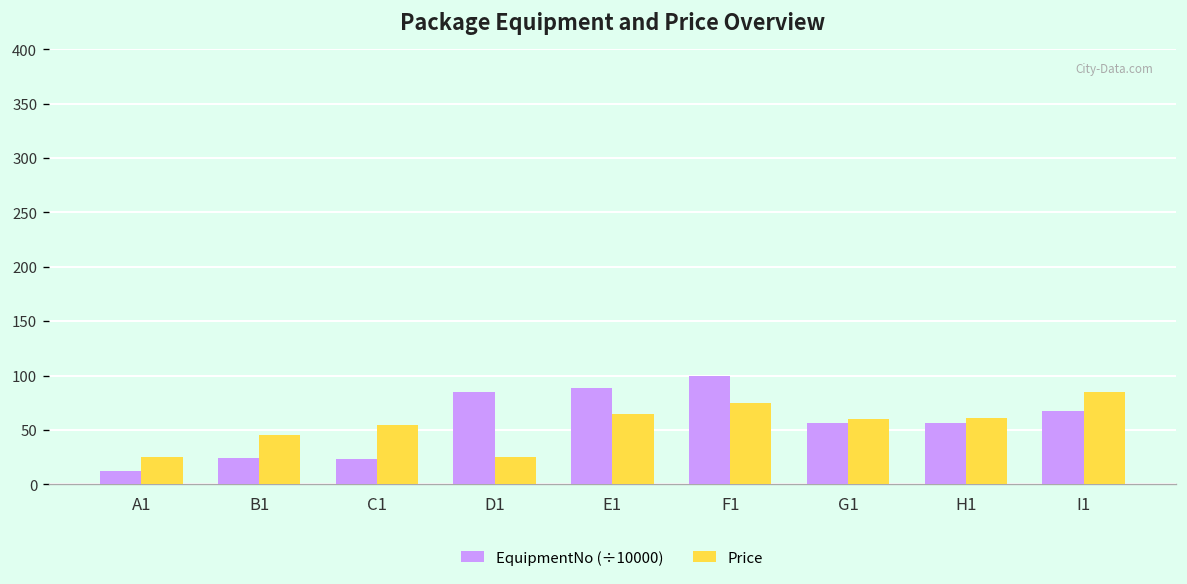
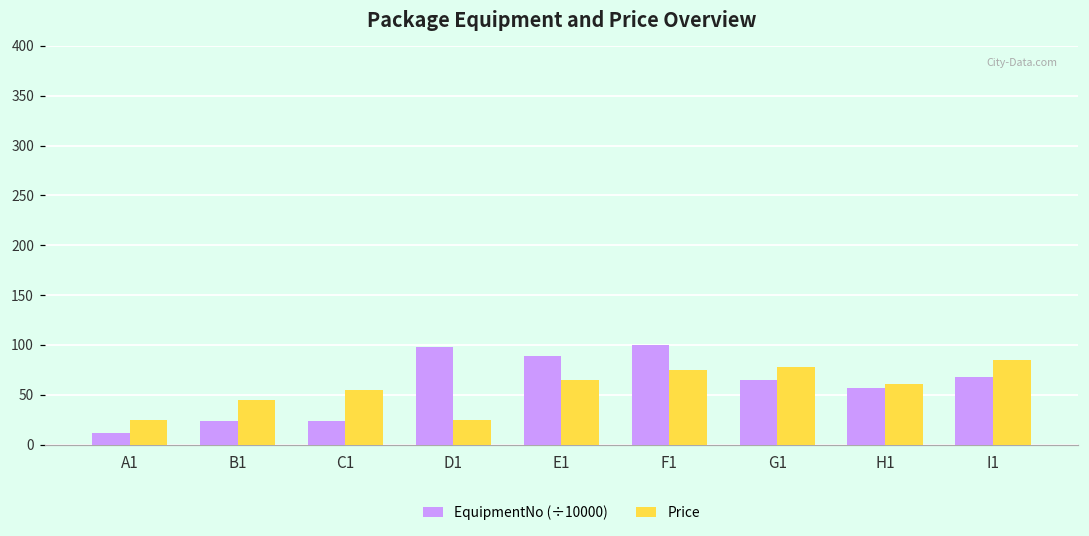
EquipmentNo (÷10000), D1: 80 -> 100
EquipmentNo (÷10000), G1: 60 -> 70
Price, G1: 60 -> 80
